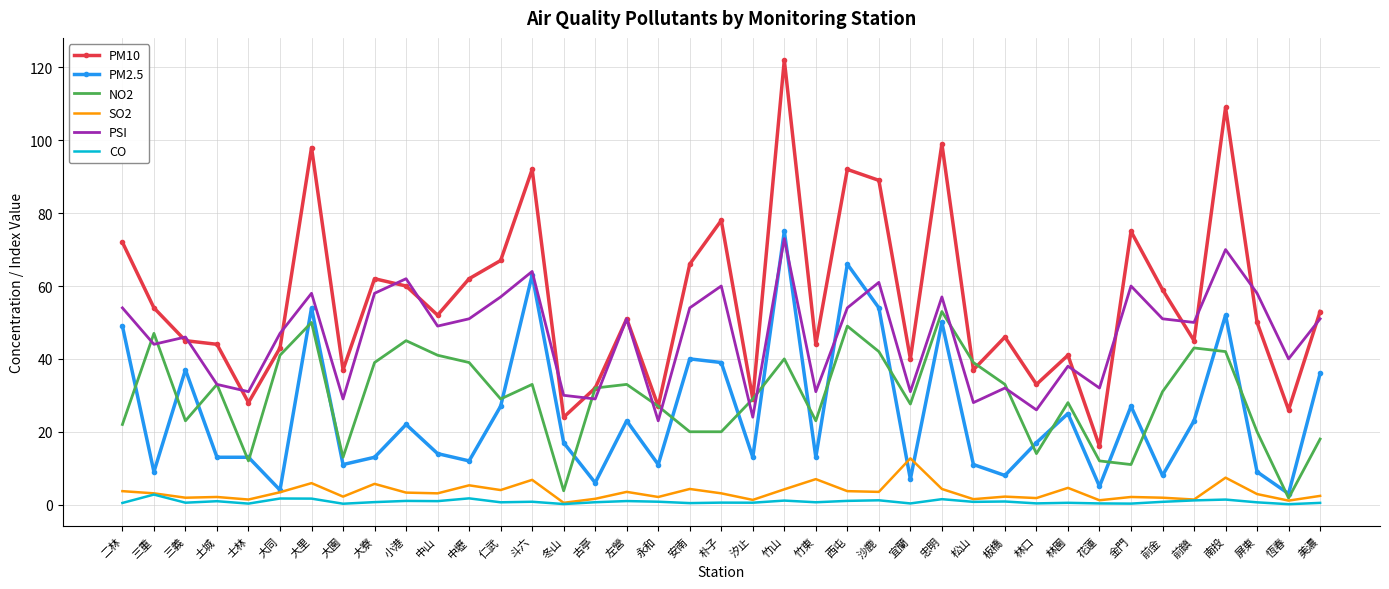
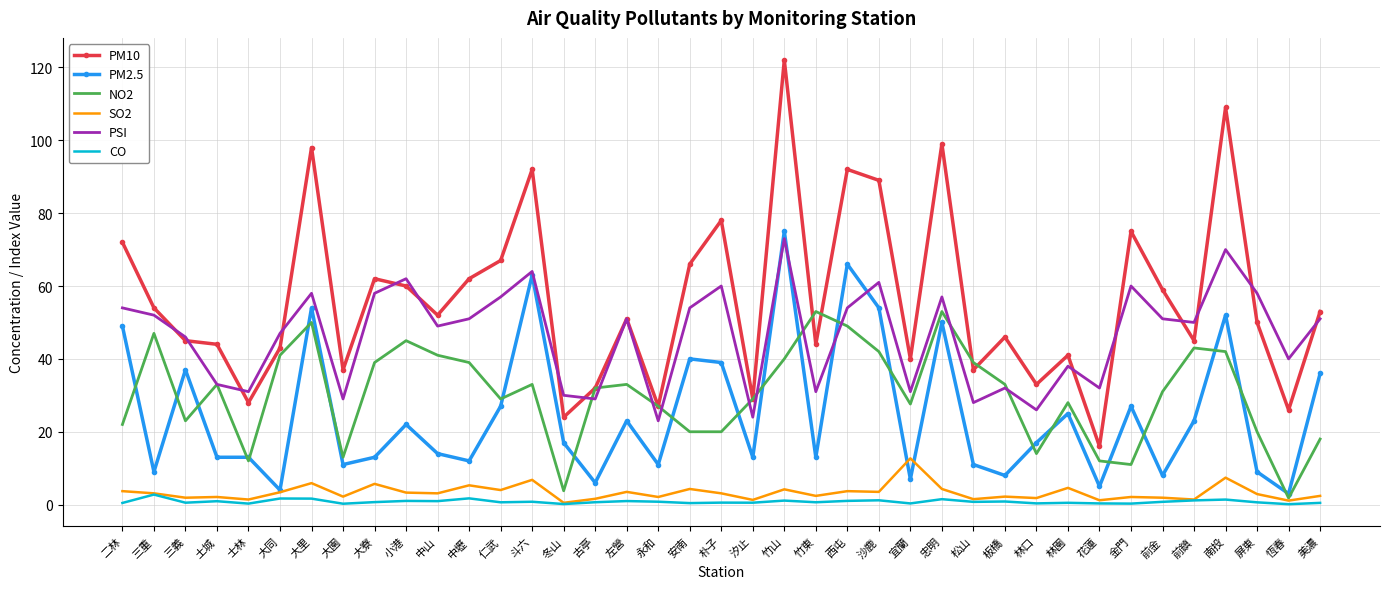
PSI, 三重: 44 -> 52
NO2, 竹東: 23 -> 53
SO2, 竹東: 7 -> 2
